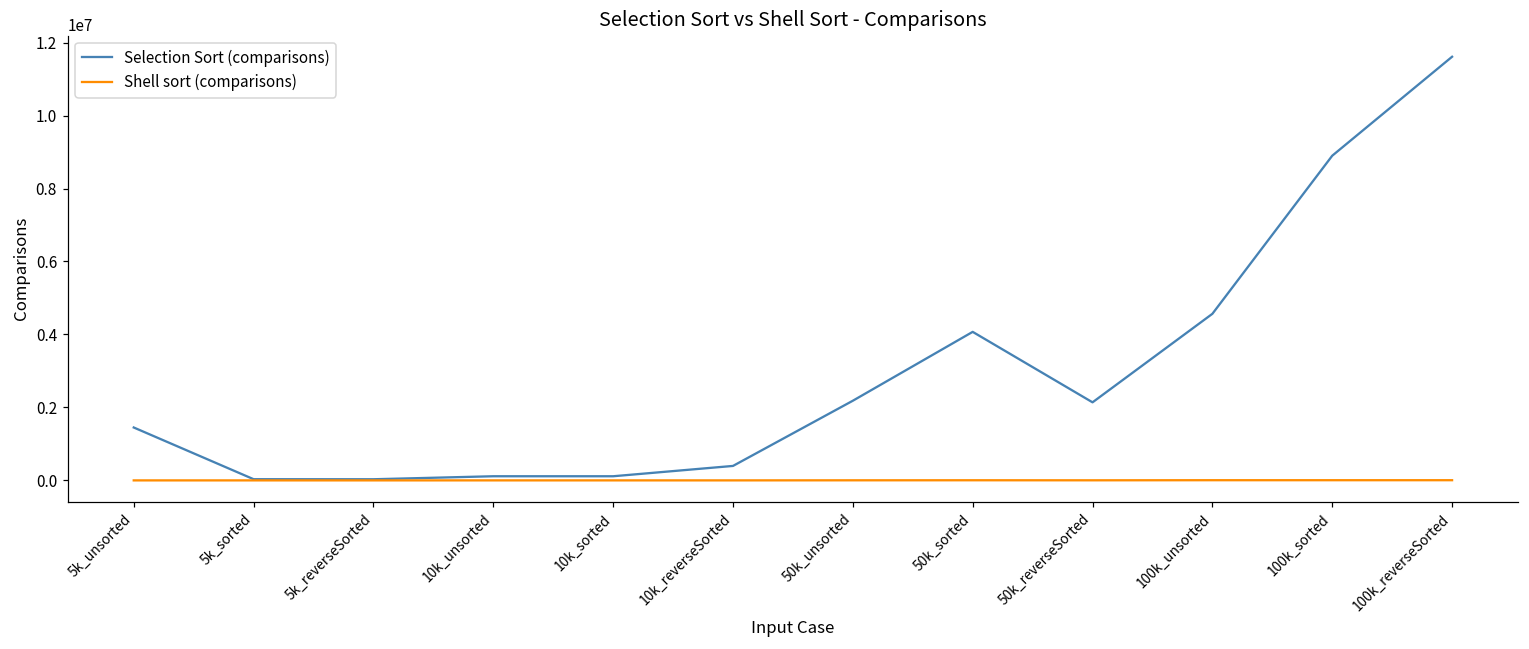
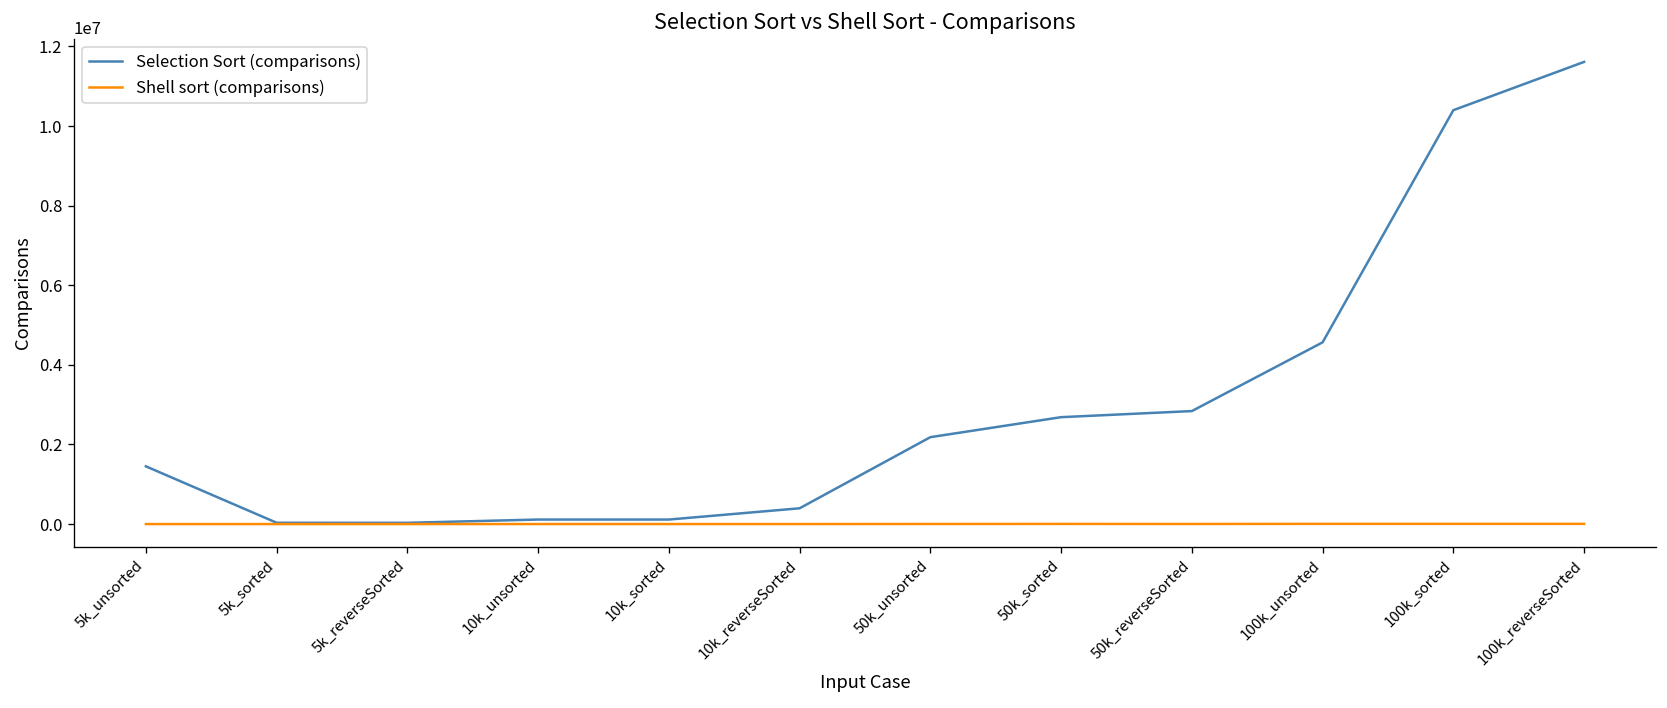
Selection Sort (comparisons), 50k_sorted: 4100000 -> 2700000
Selection Sort (comparisons), 50k_reverseSorted: 2100000 -> 2800000
Selection Sort (comparisons), 100k_sorted: 8900000 -> 10400000
